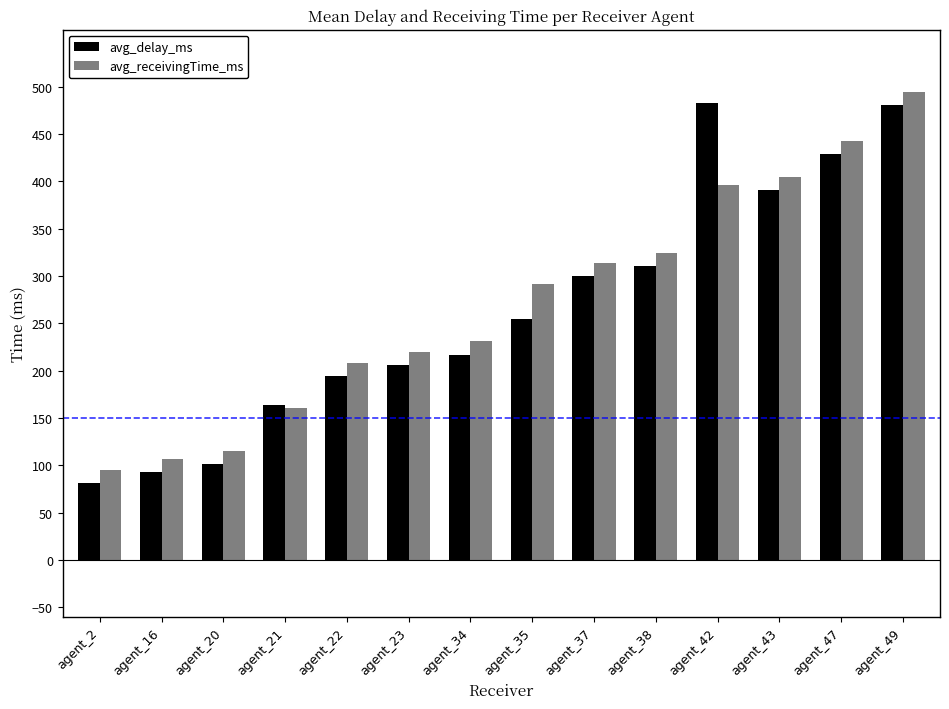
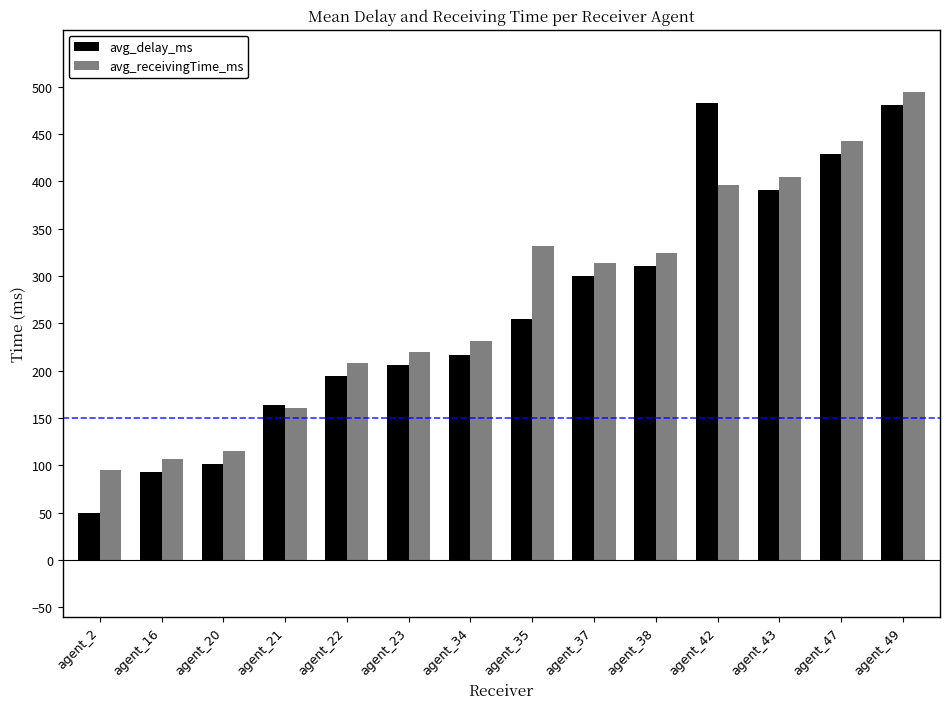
avg_delay_ms, agent_2: 80 -> 50
avg_receivingTime_ms, agent_35: 290 -> 330
